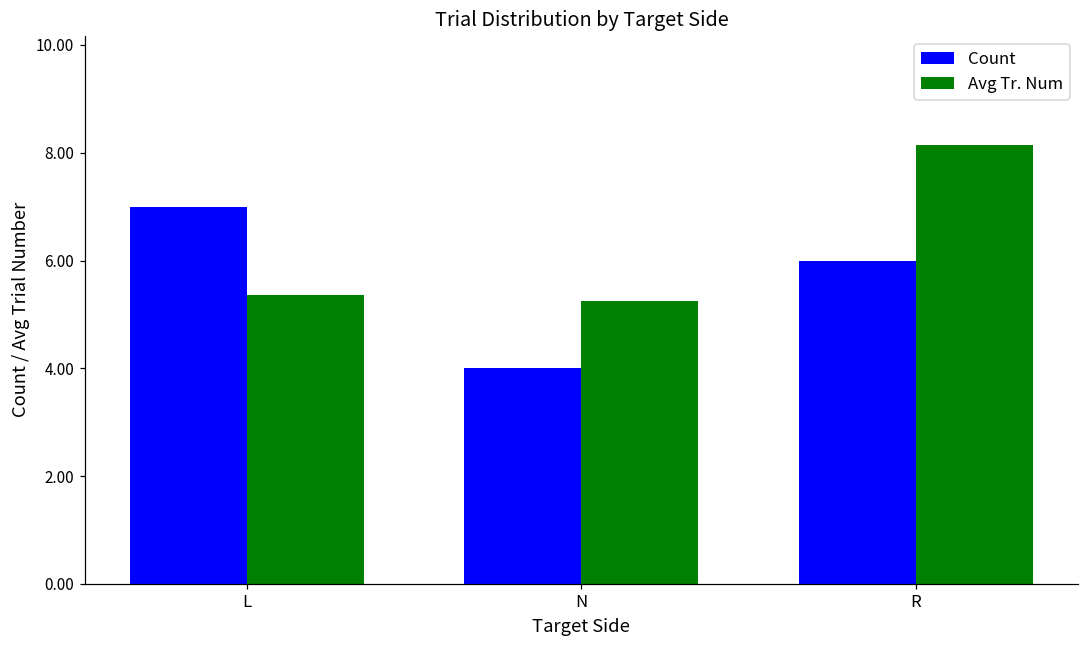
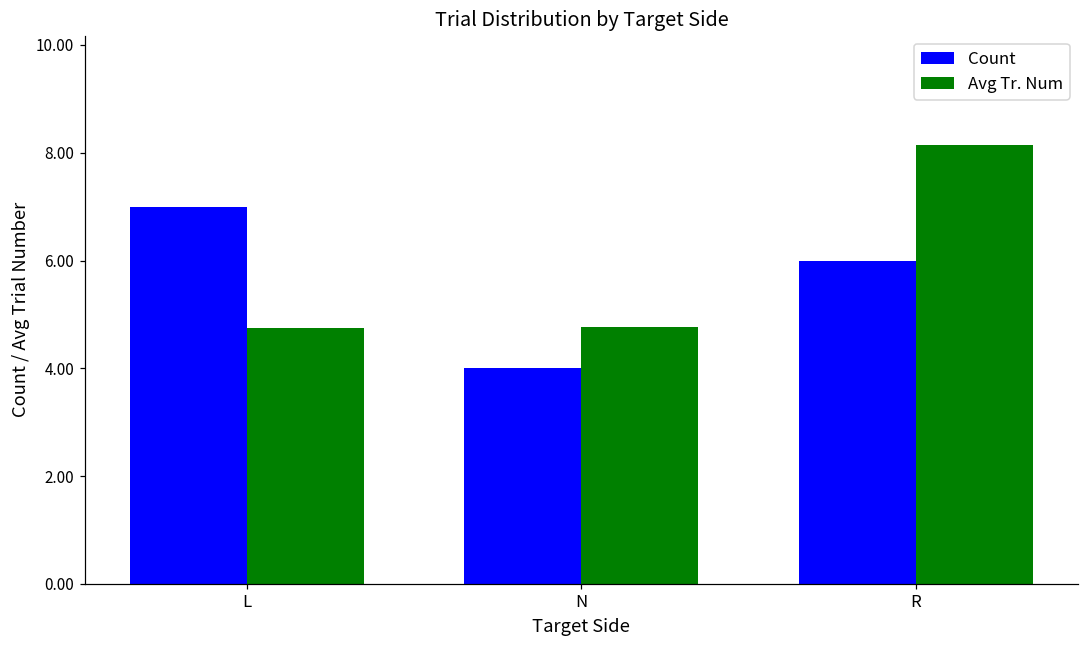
Avg Tr. Num, L: 5.4 -> 4.8
Avg Tr. Num, N: 5.3 -> 4.8
